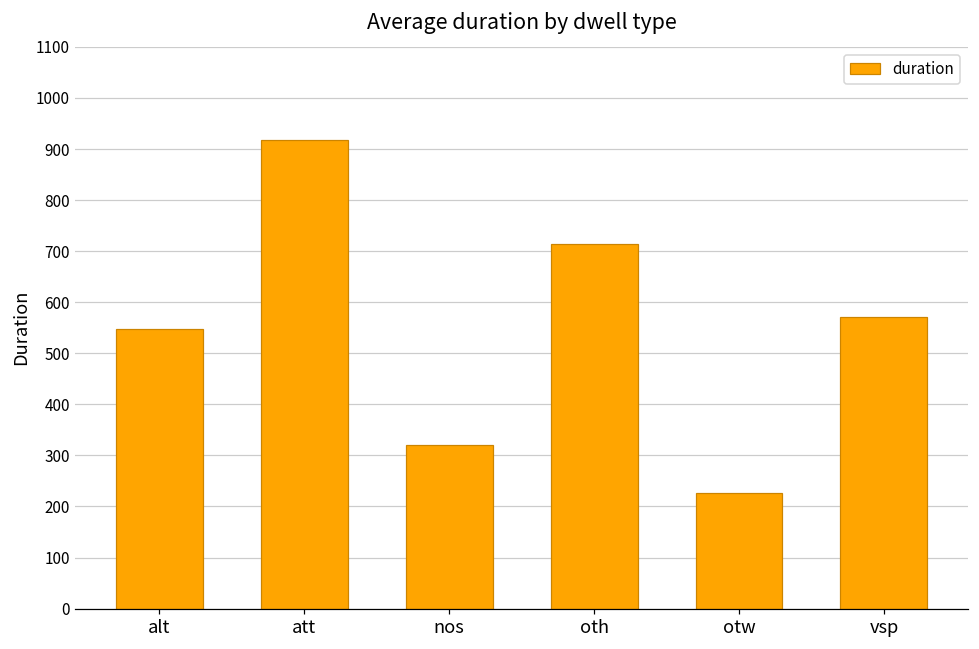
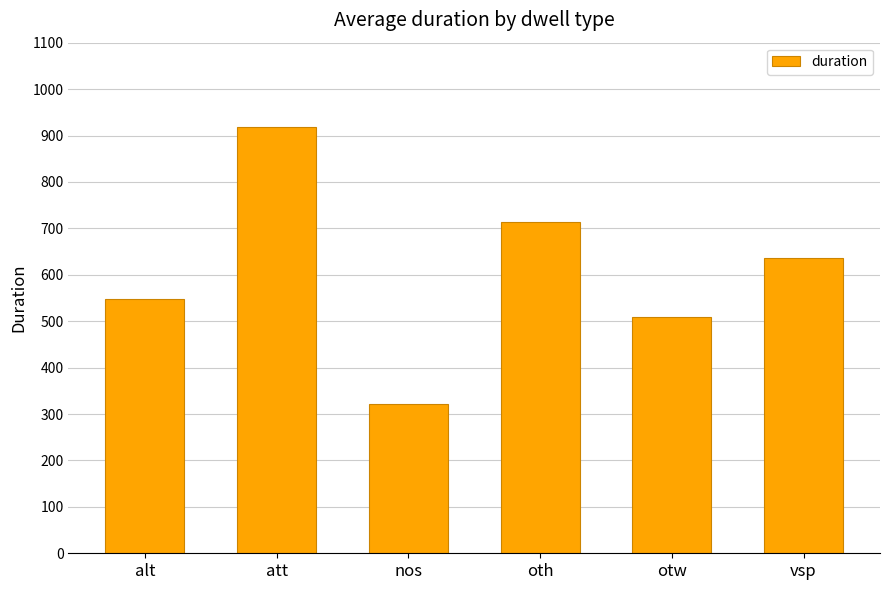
otw: 230 -> 510
vsp: 570 -> 640
